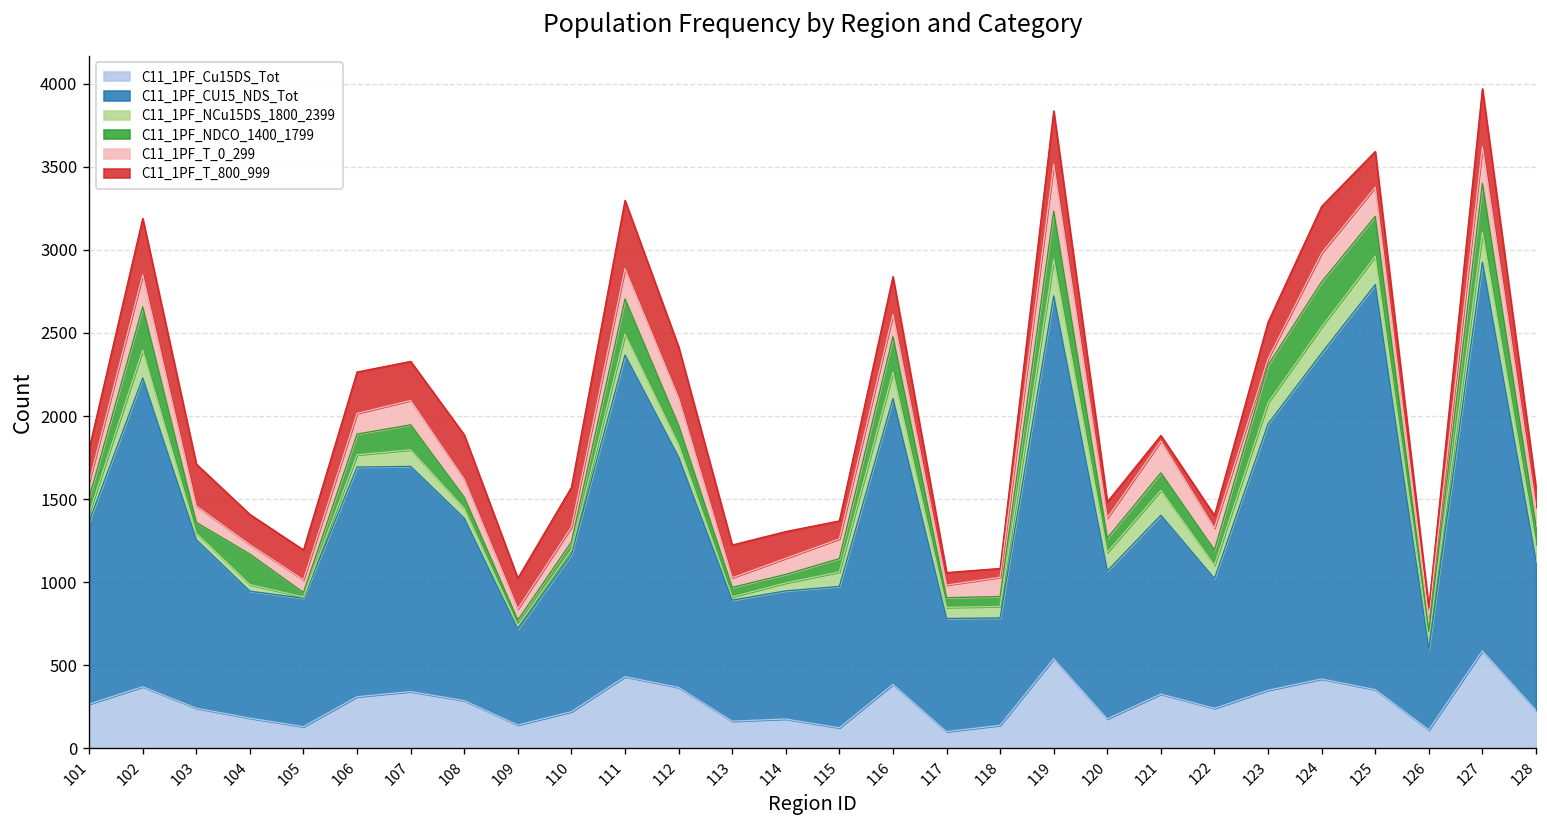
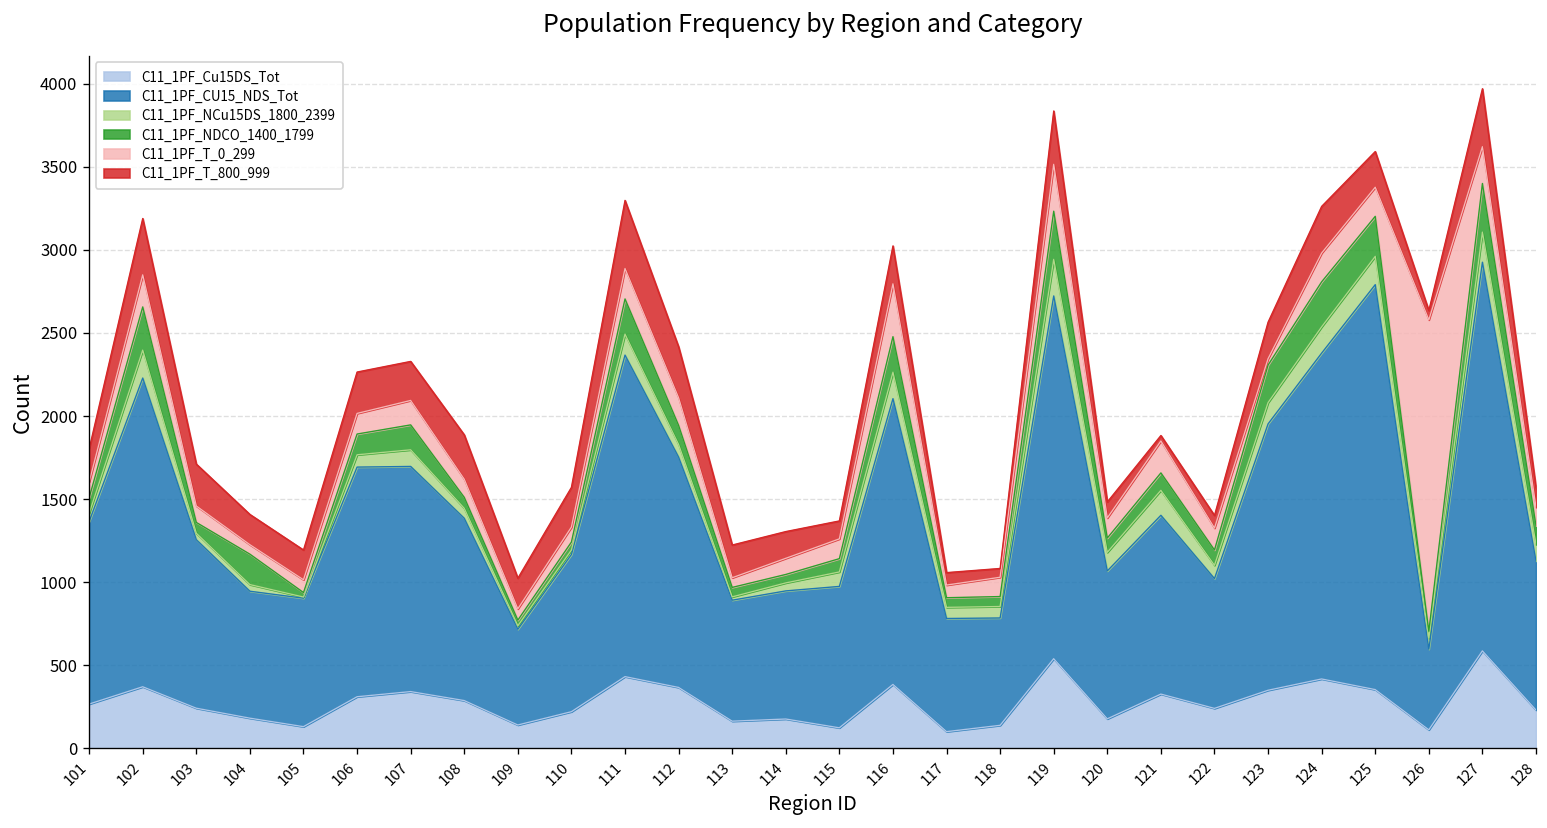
C11_1PF_T_0_299, 116: 130 -> 320
C11_1PF_T_0_299, 126: 90 -> 1870
